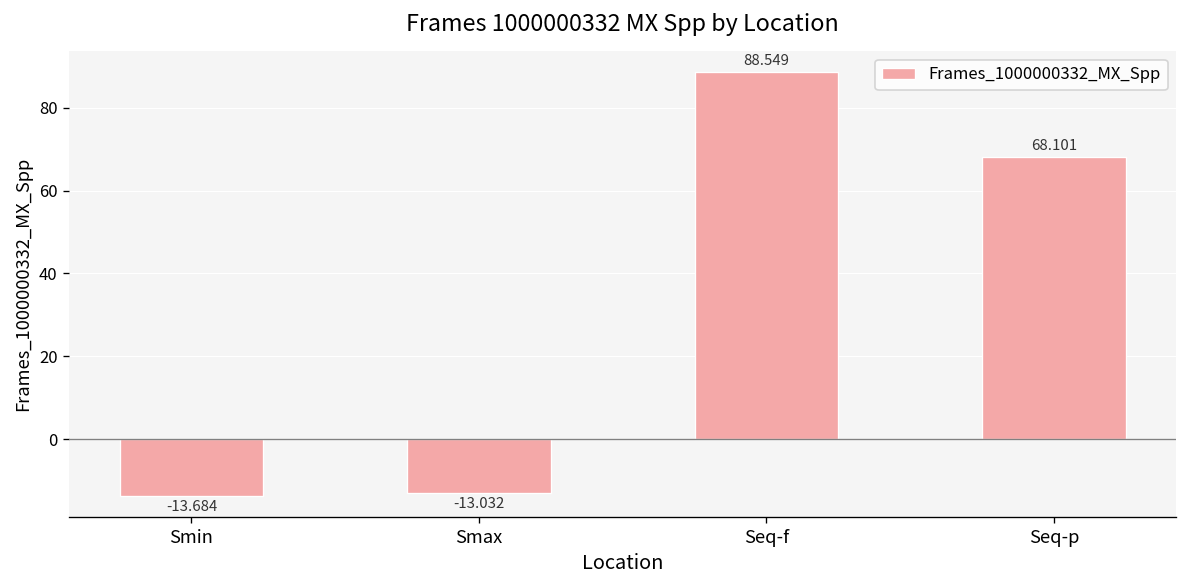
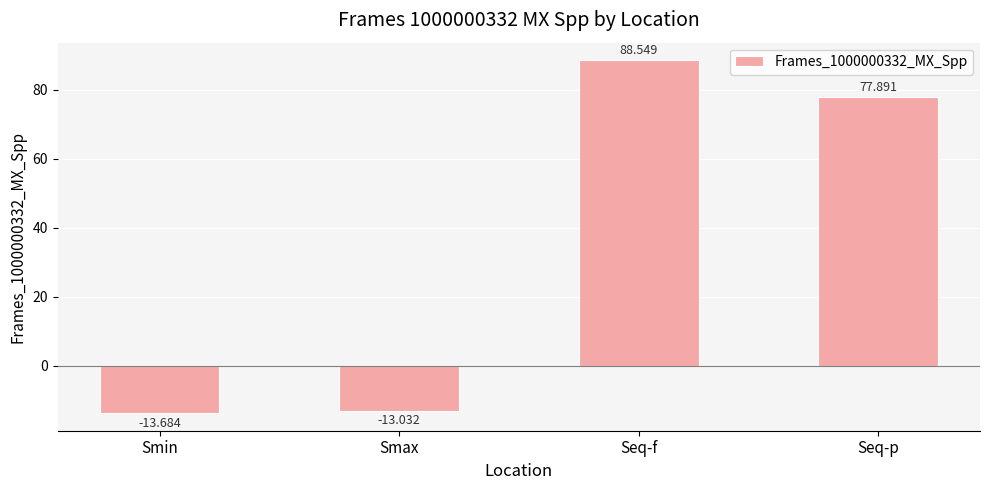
Seq-p: 68.101 -> 77.891
